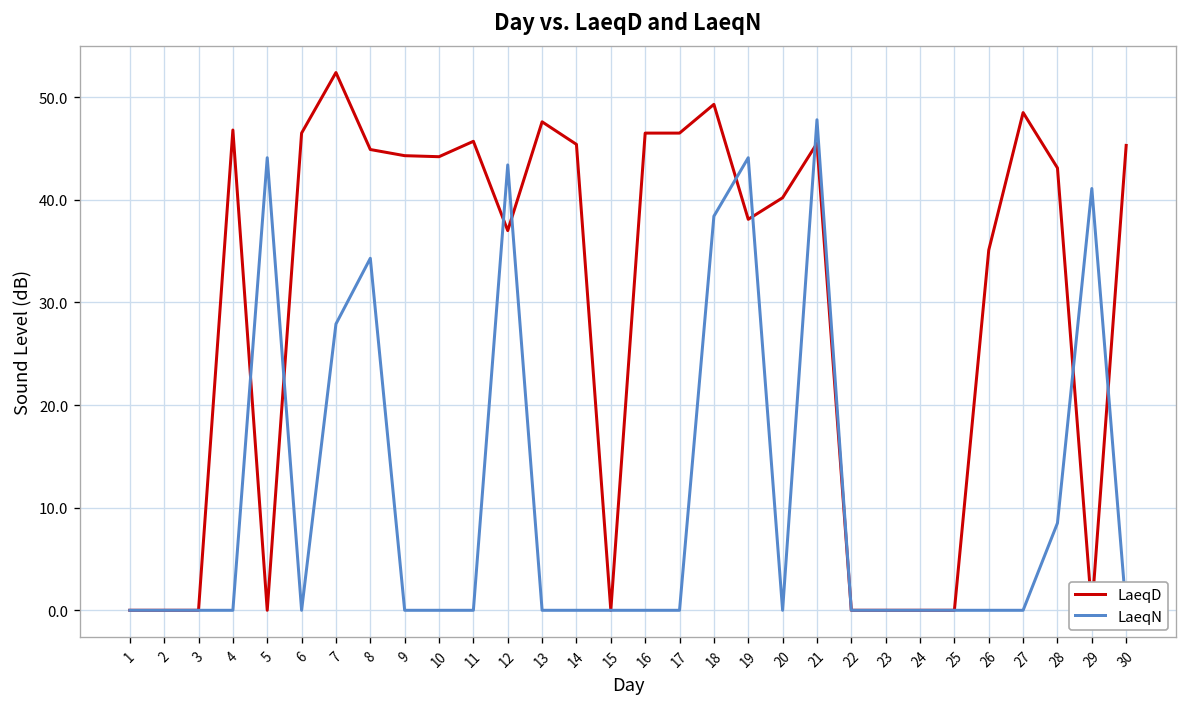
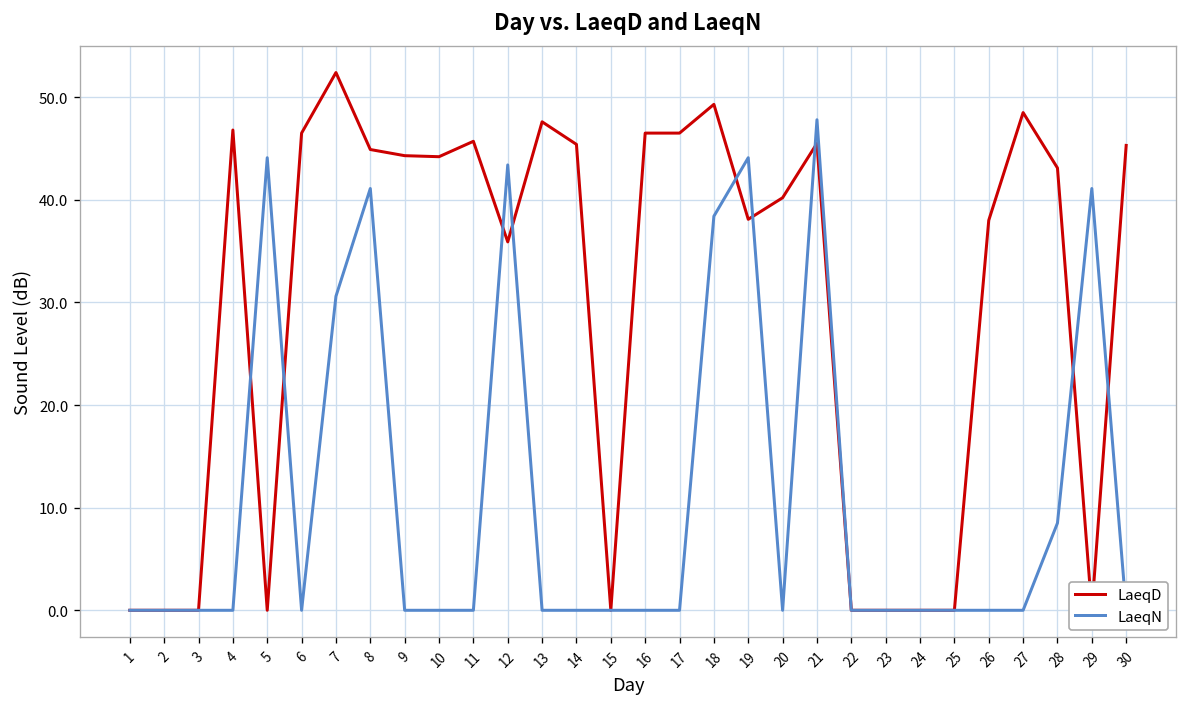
LaeqN, 7: 28 -> 31
LaeqN, 8: 34 -> 41
LaeqD, 12: 37 -> 36
LaeqD, 26: 35 -> 38
